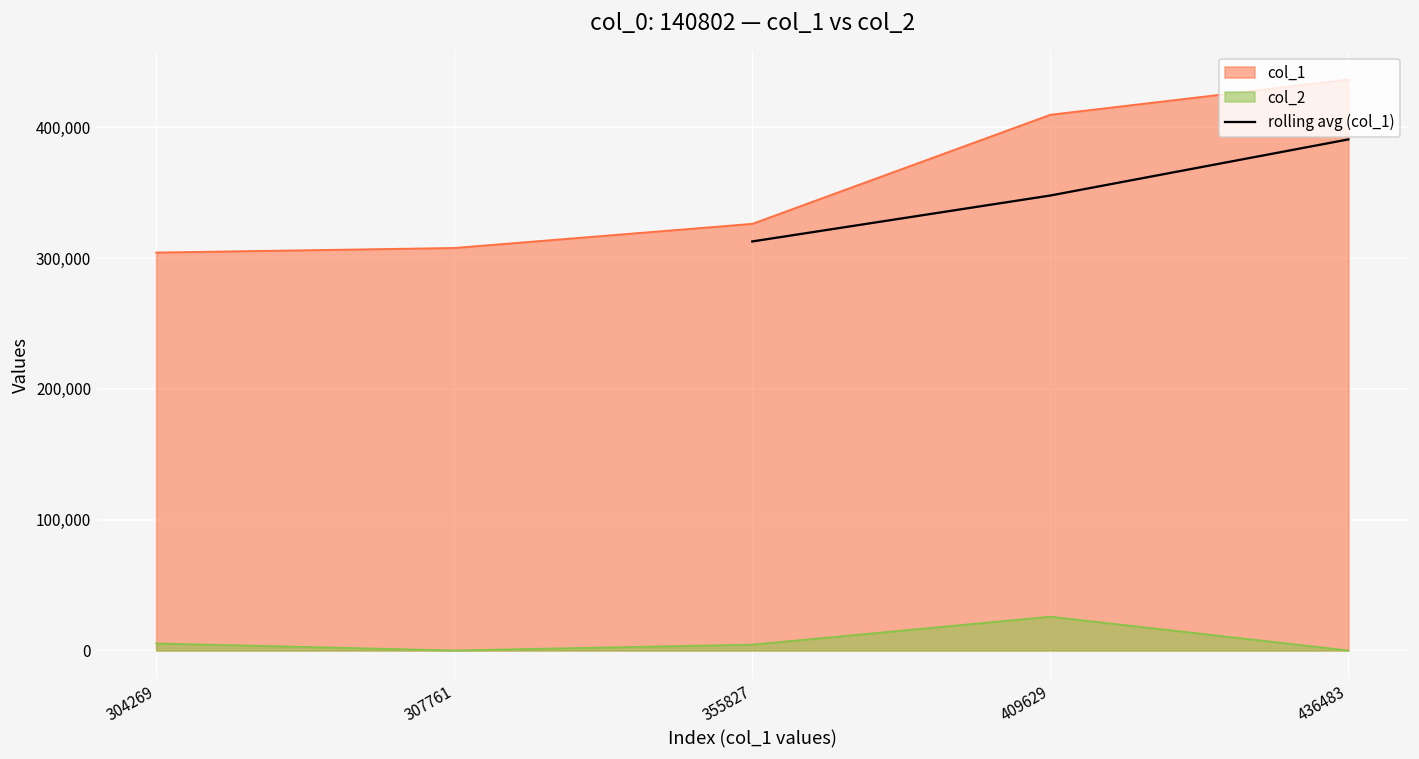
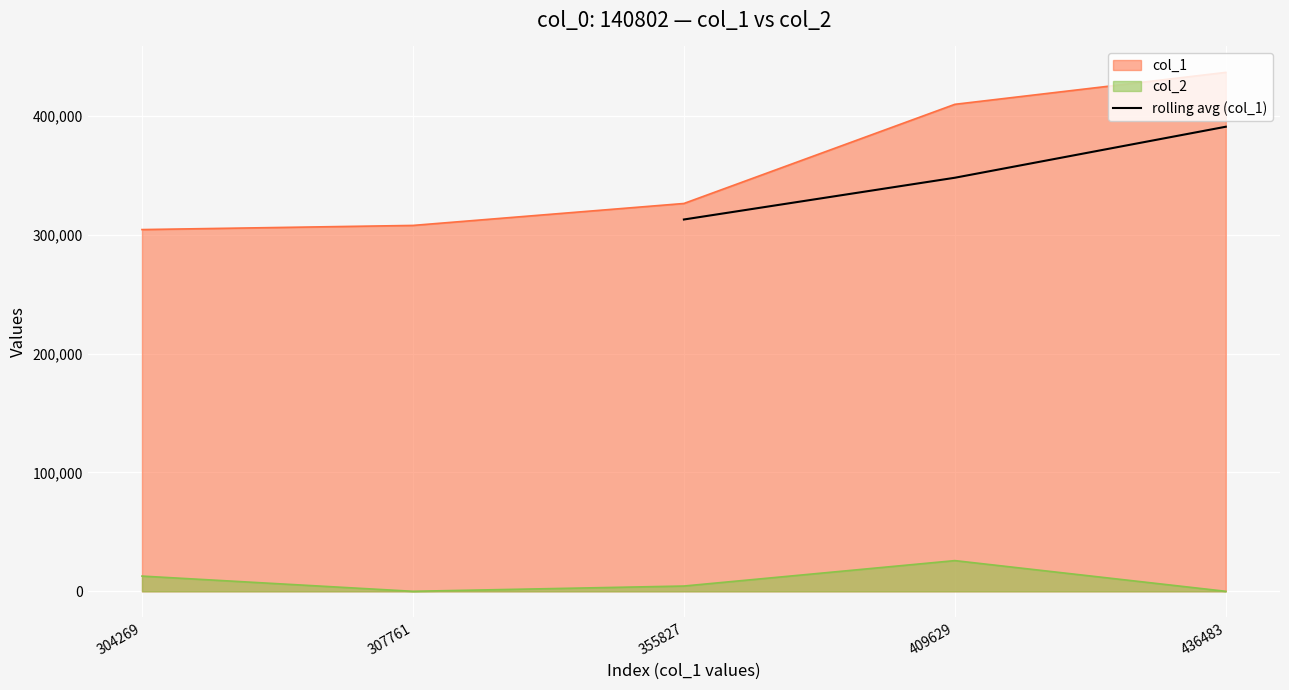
col_2, 304269: 5,000 -> 13,000
